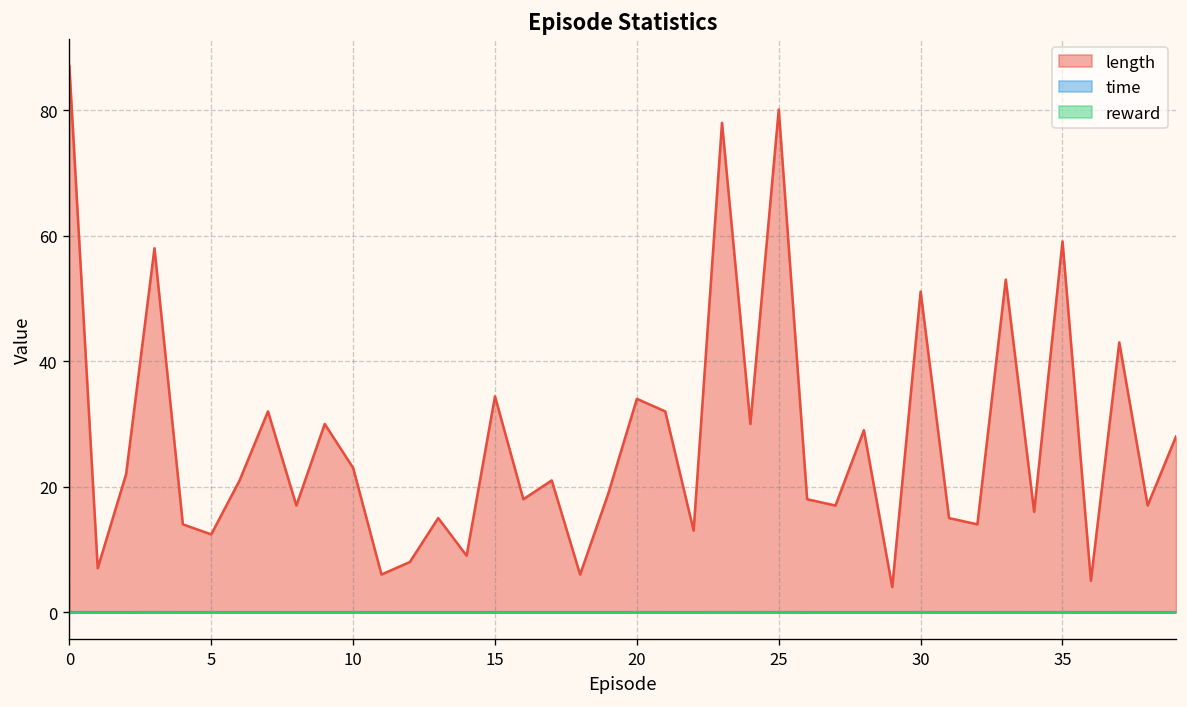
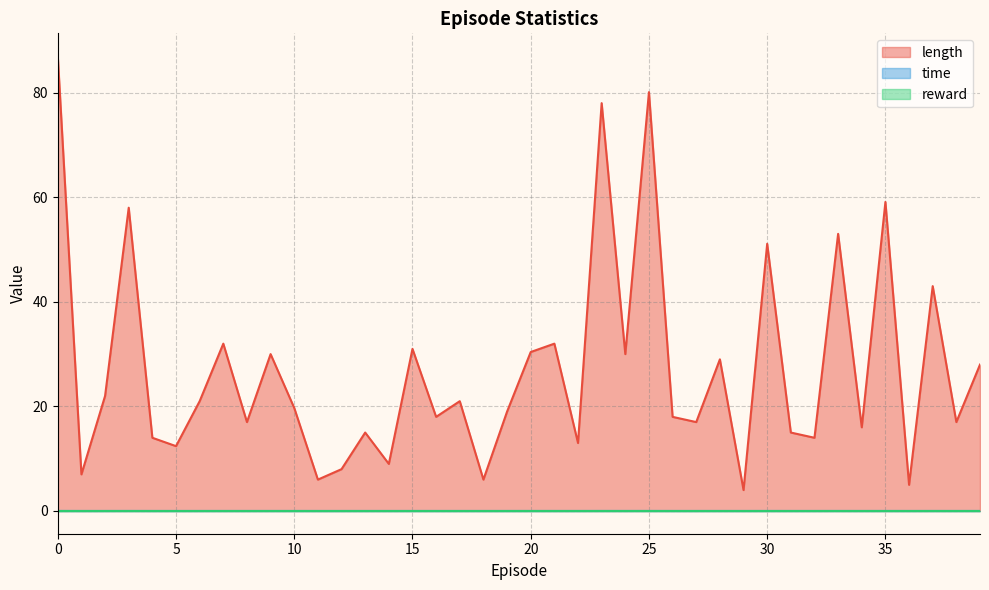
length, 10: 23 -> 20
length, 15: 34 -> 31
length, 20: 34 -> 30
